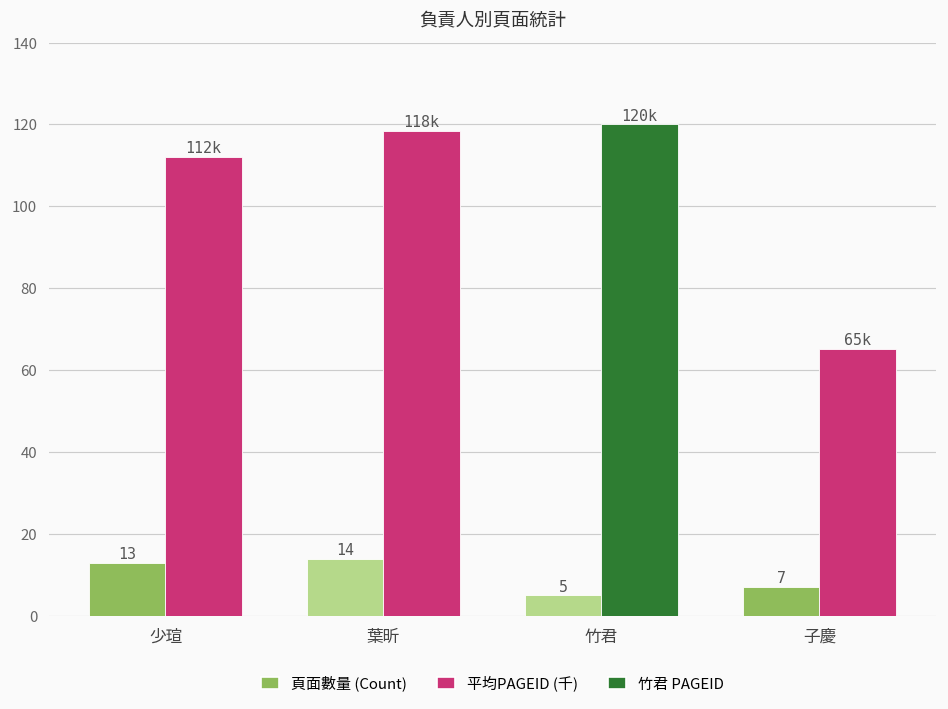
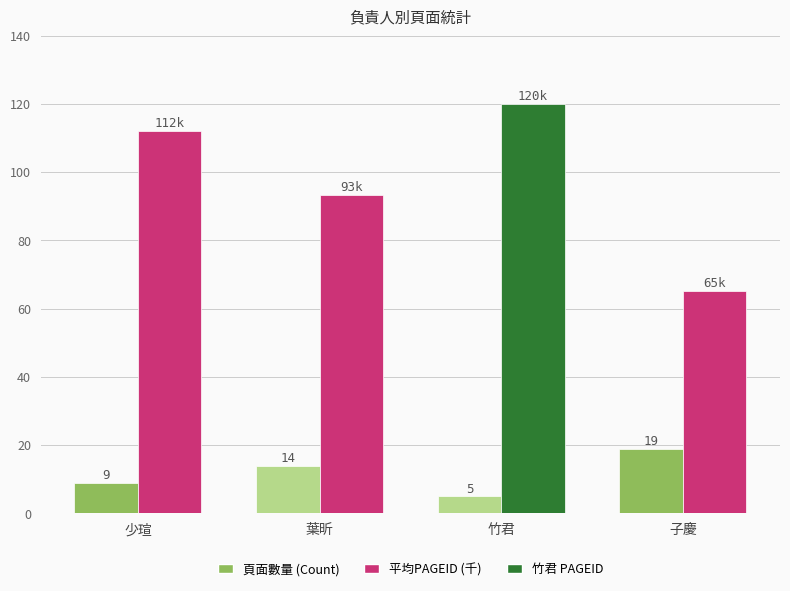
頁面數量 (Count), 少瑄: 13 -> 9
平均PAGEID (千), 葉昕: 118k -> 93k
頁面數量 (Count), 子慶: 7 -> 19
